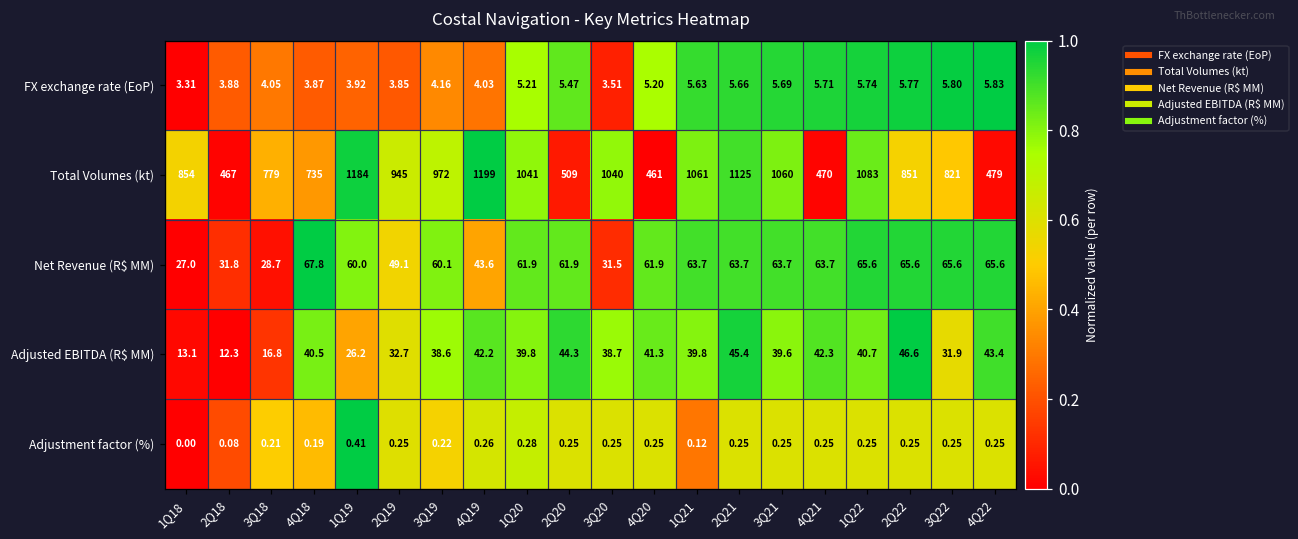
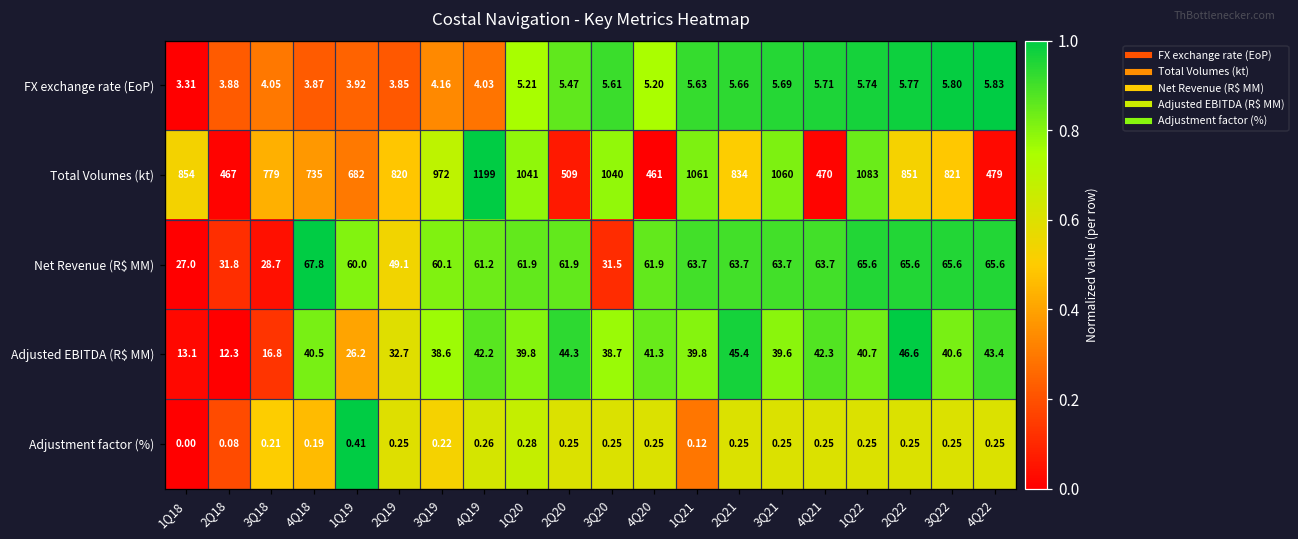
FX exchange rate (EoP), 3Q20: 3.51 -> 5.61
Total Volumes (kt), 1Q19: 1184 -> 682
Total Volumes (kt), 2Q19: 945 -> 820
Total Volumes (kt), 2Q21: 1125 -> 834
Net Revenue (R$ MM), 4Q19: 43.6 -> 61.2
Adjusted EBITDA (R$ MM), 3Q22: 31.9 -> 40.6
